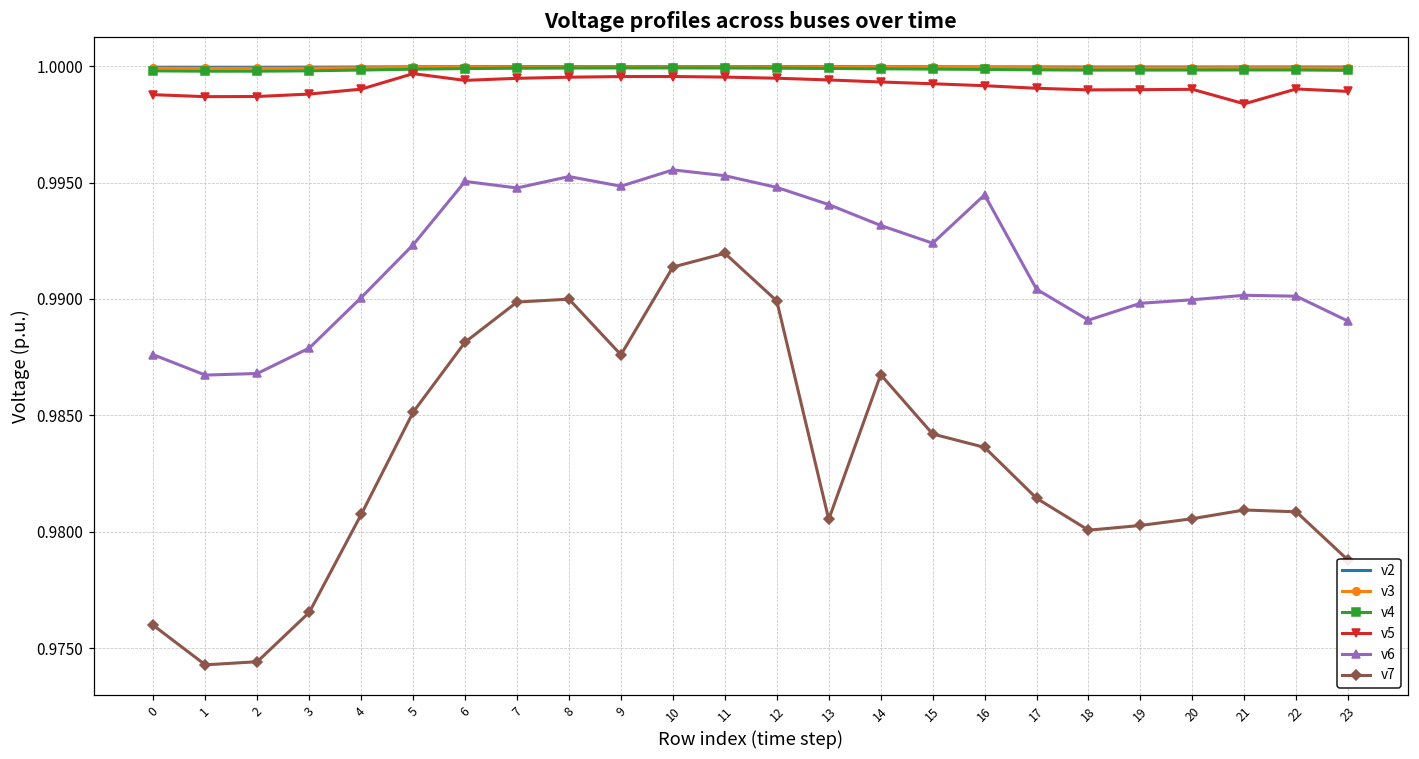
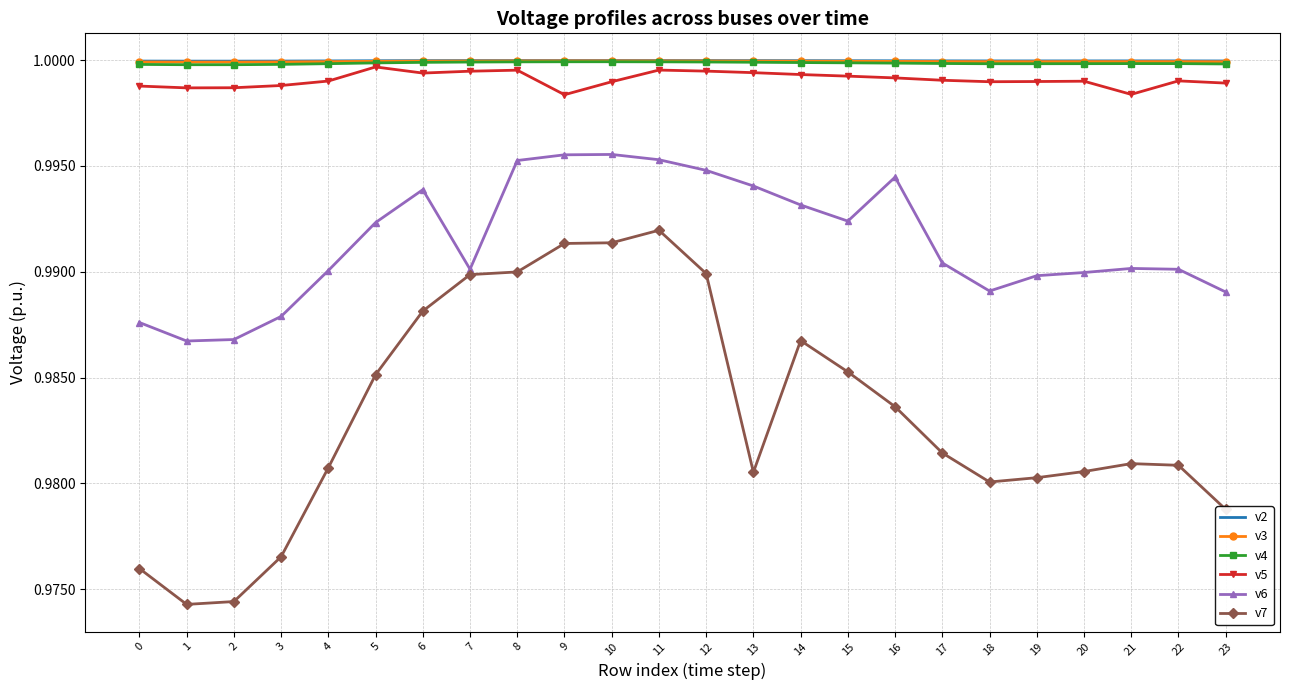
v6, 6: 0.9951 -> 0.9939
v6, 7: 0.9948 -> 0.9901
v5, 9: 0.9996 -> 0.9984
v6, 9: 0.9948 -> 0.9955
v7, 9: 0.9876 -> 0.9913
v5, 10: 0.9996 -> 0.9990
v7, 15: 0.9842 -> 0.9853
